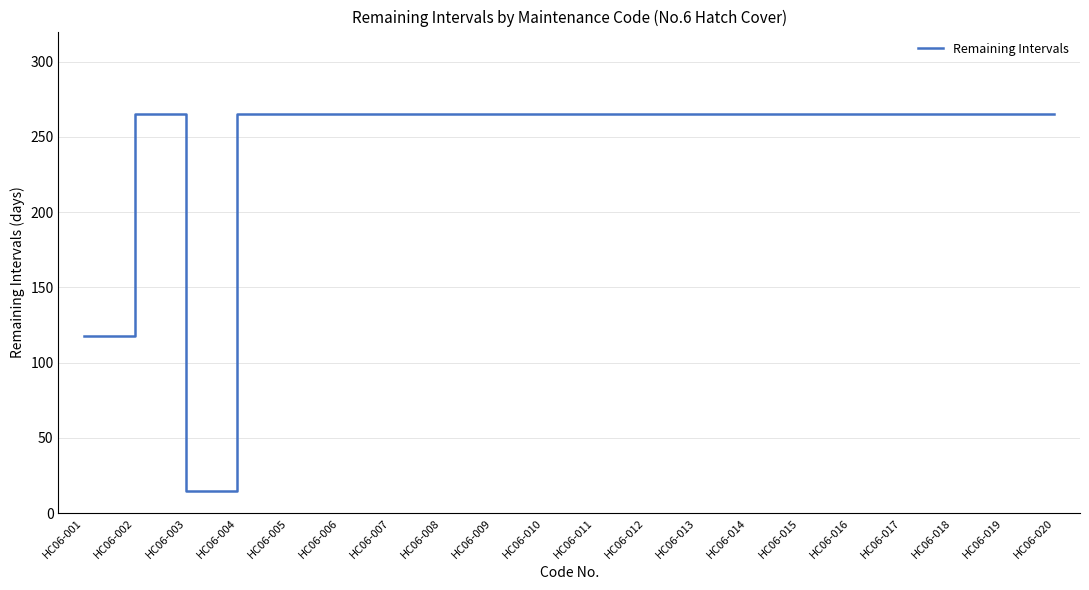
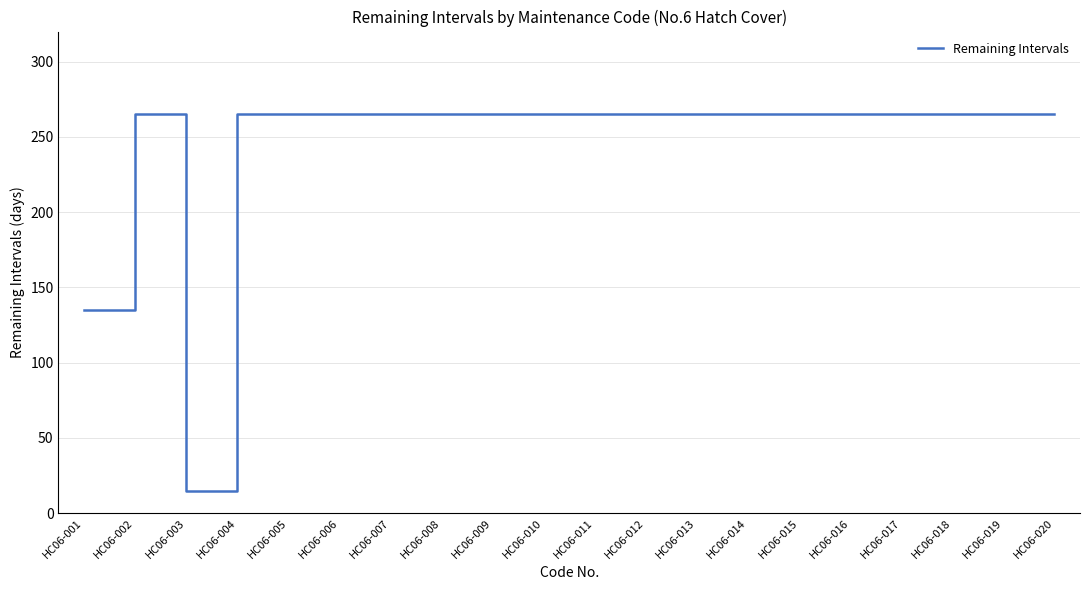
HC06-001: 118 -> 135
